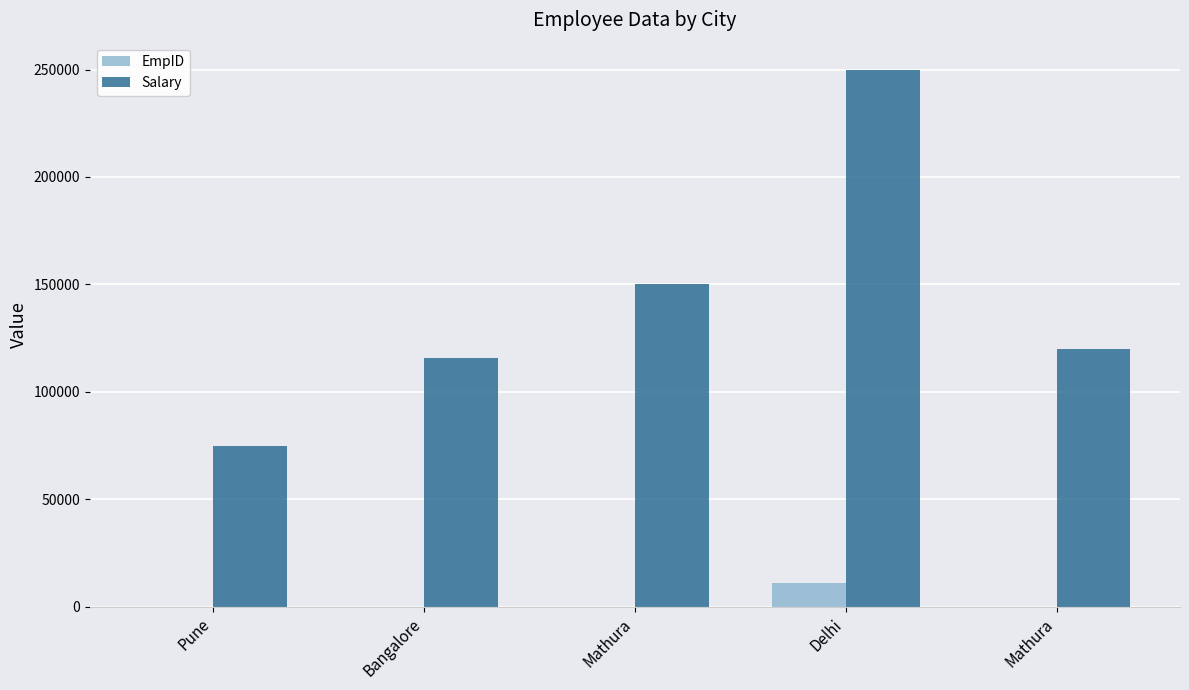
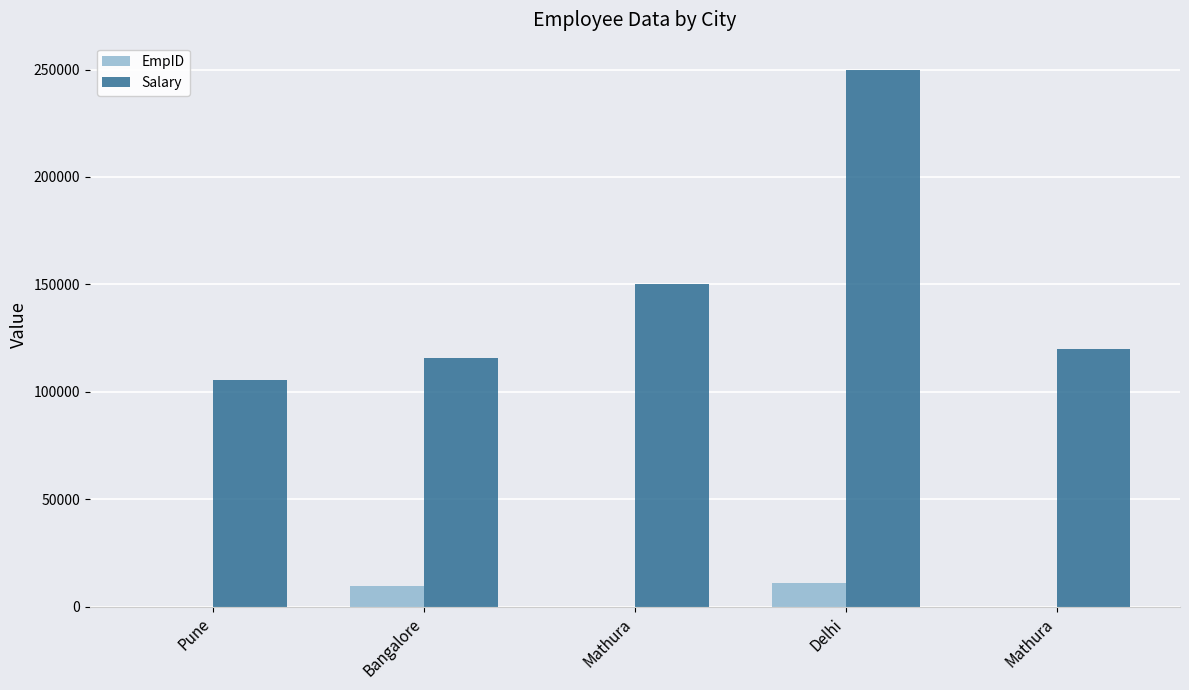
Salary, Pune: 75000 -> 106000
EmpID, Bangalore: 0 -> 10000
